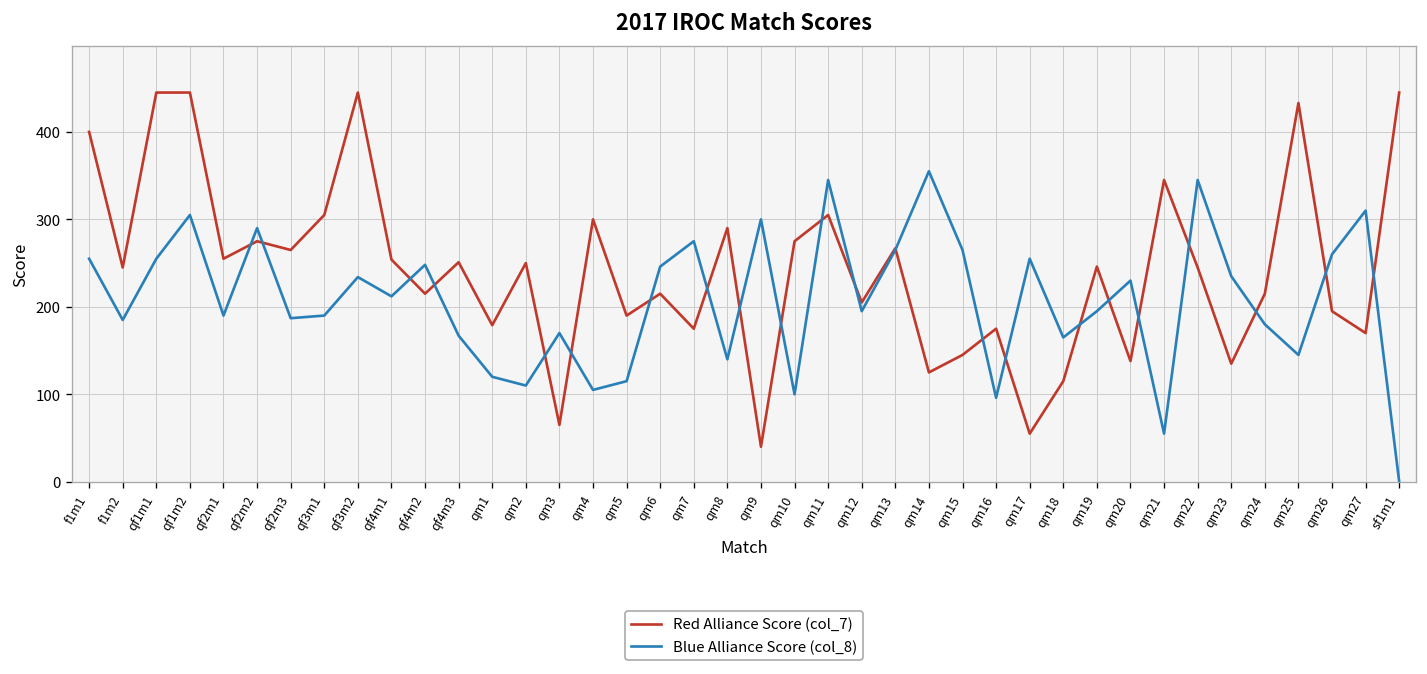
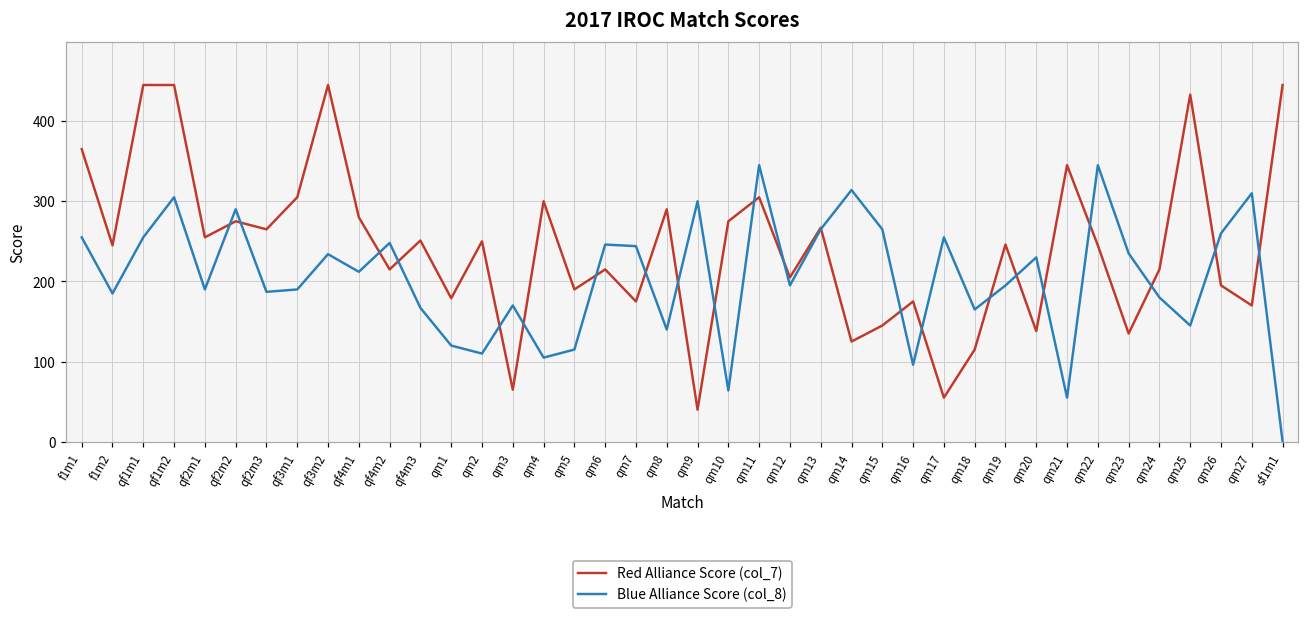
Red Alliance Score (col_7), f1m1: 400 -> 370
Red Alliance Score (col_7), qf4m1: 250 -> 280
Blue Alliance Score (col_8), qm7: 280 -> 240
Blue Alliance Score (col_8), qm10: 100 -> 60
Blue Alliance Score (col_8), qm14: 360 -> 310
